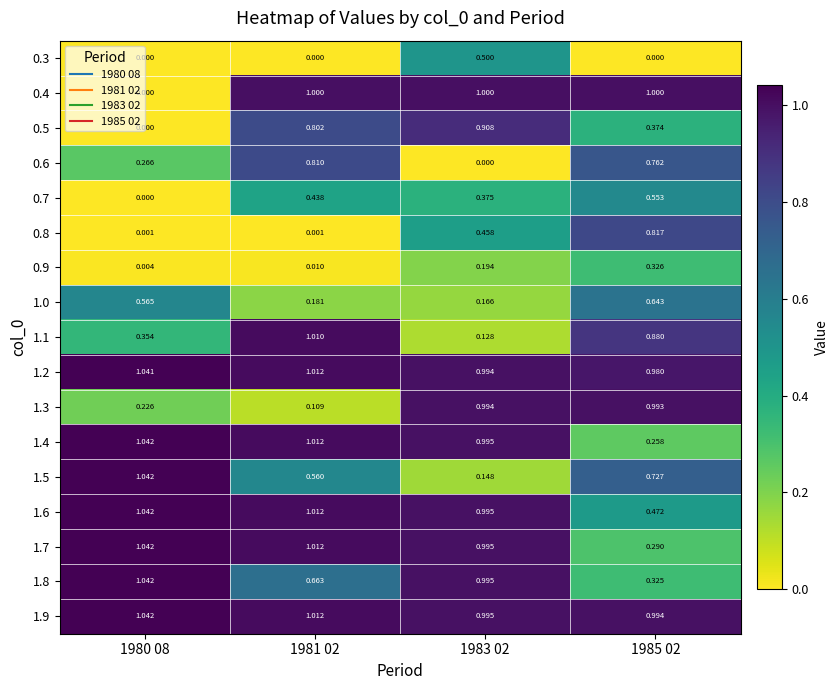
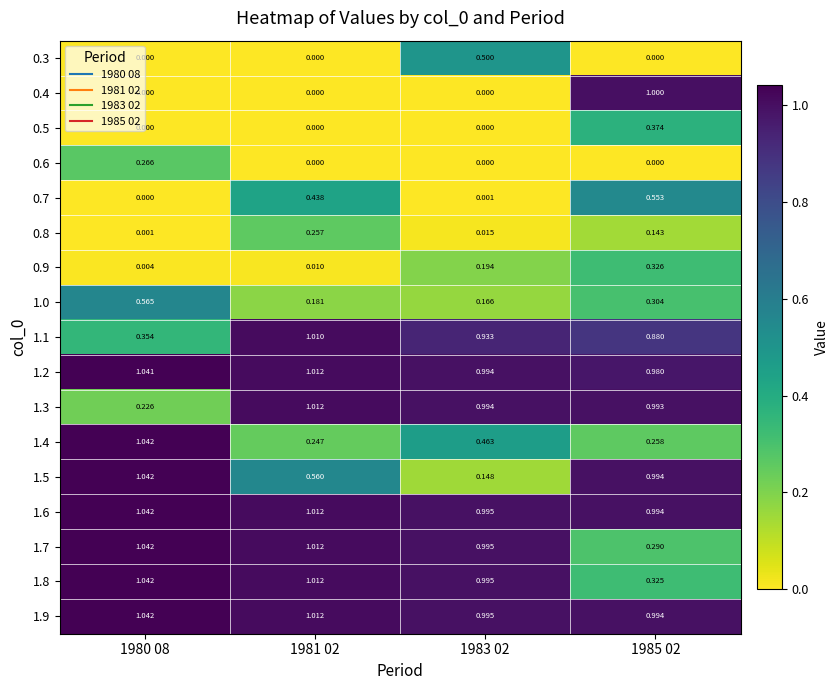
0.4, 1981 02: 1.000 -> 0.000
0.4, 1983 02: 1.000 -> 0.000
0.5, 1981 02: 0.802 -> 0.000
0.5, 1983 02: 0.908 -> 0.000
0.6, 1981 02: 0.810 -> 0.000
0.6, 1985 02: 0.762 -> 0.000
0.7, 1983 02: 0.375 -> 0.001
0.8, 1981 02: 0.001 -> 0.257
0.8, 1983 02: 0.458 -> 0.015
0.8, 1985 02: 0.817 -> 0.143
1.0, 1985 02: 0.643 -> 0.304
1.1, 1983 02: 0.128 -> 0.933
1.3, 1981 02: 0.109 -> 1.012
1.4, 1981 02: 1.012 -> 0.247
1.4, 1983 02: 0.995 -> 0.463
1.5, 1985 02: 0.727 -> 0.994
1.6, 1985 02: 0.472 -> 0.994
1.8, 1981 02: 0.663 -> 1.012
